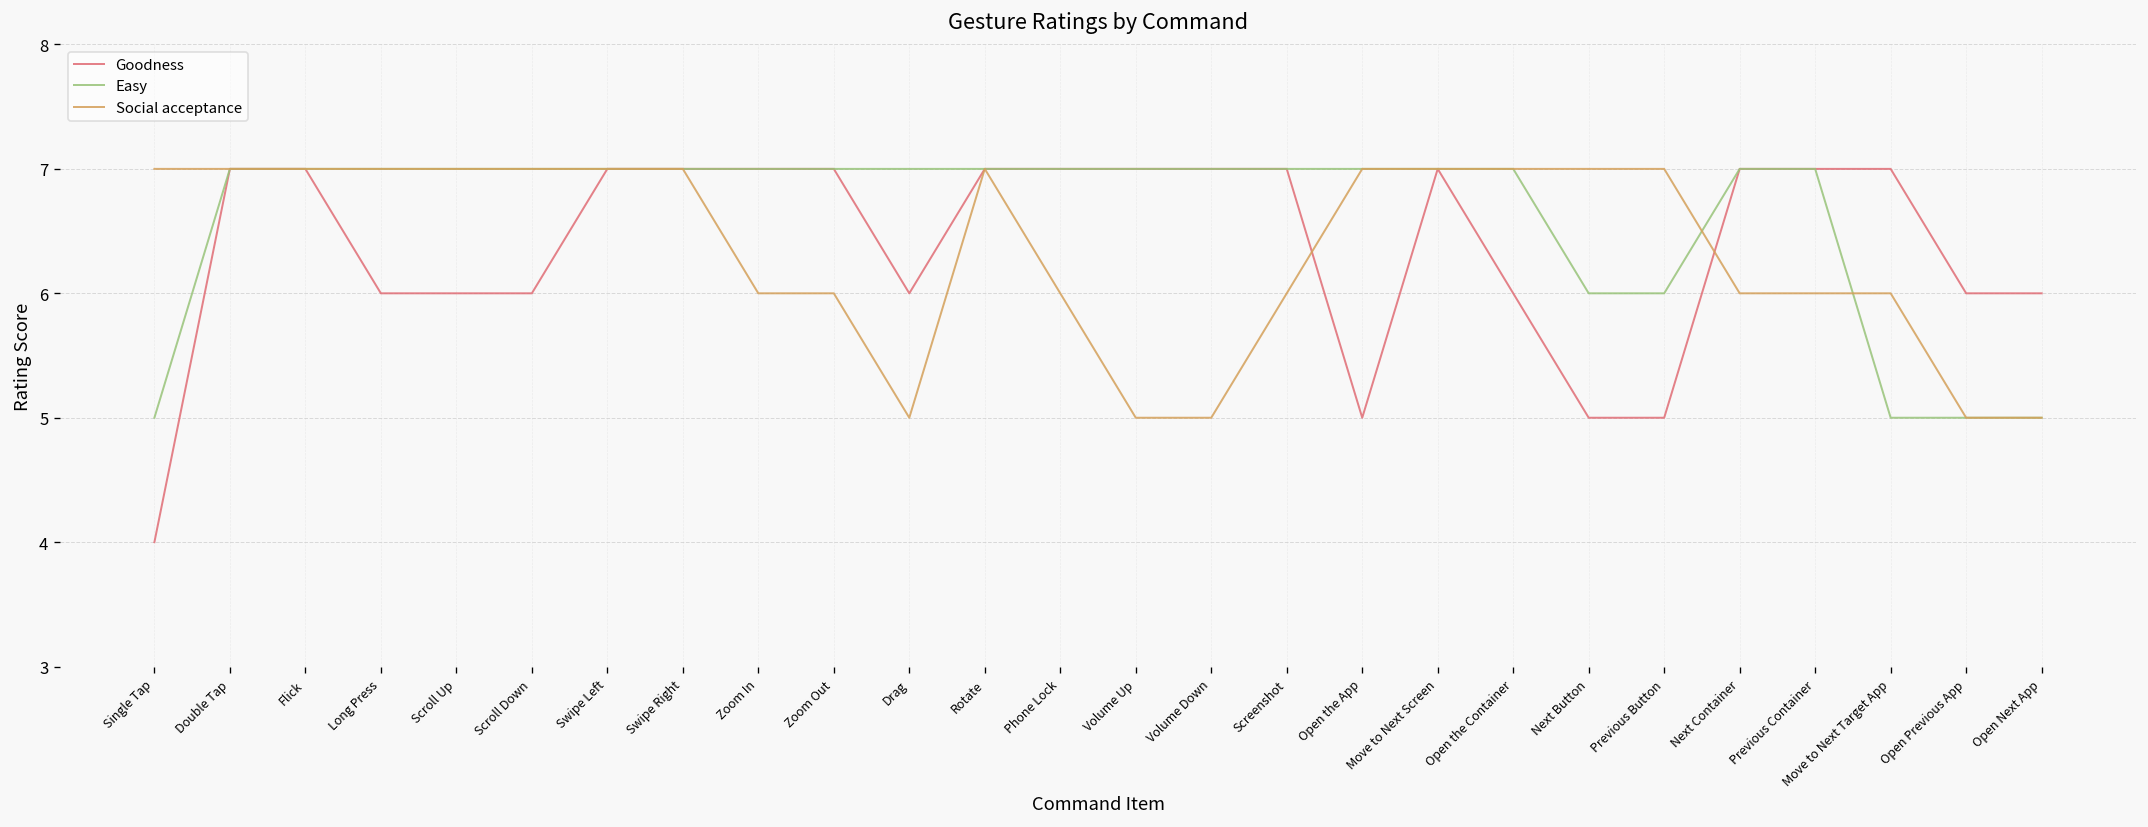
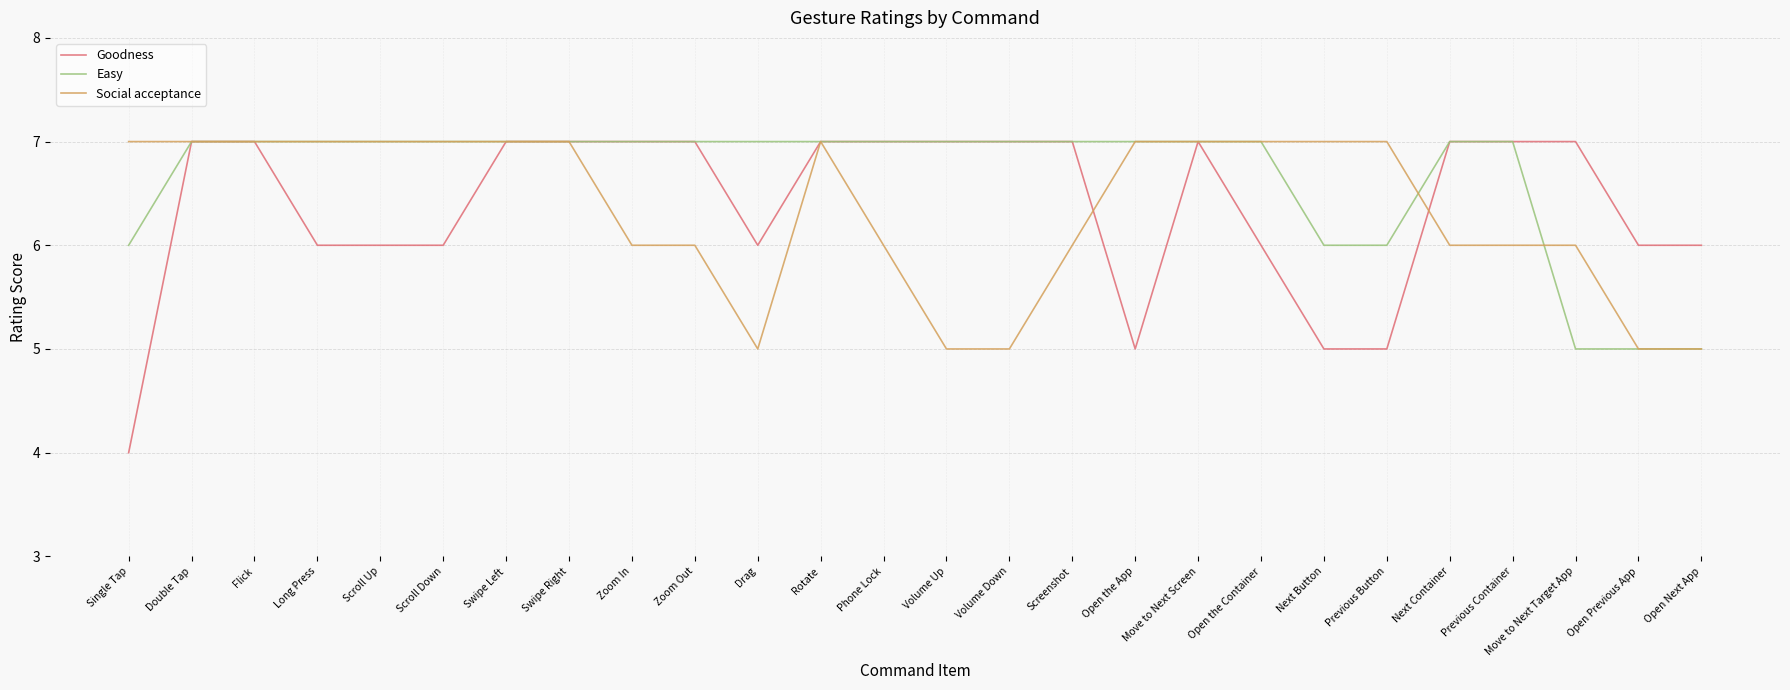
Easy, Single Tap: 5 -> 6
